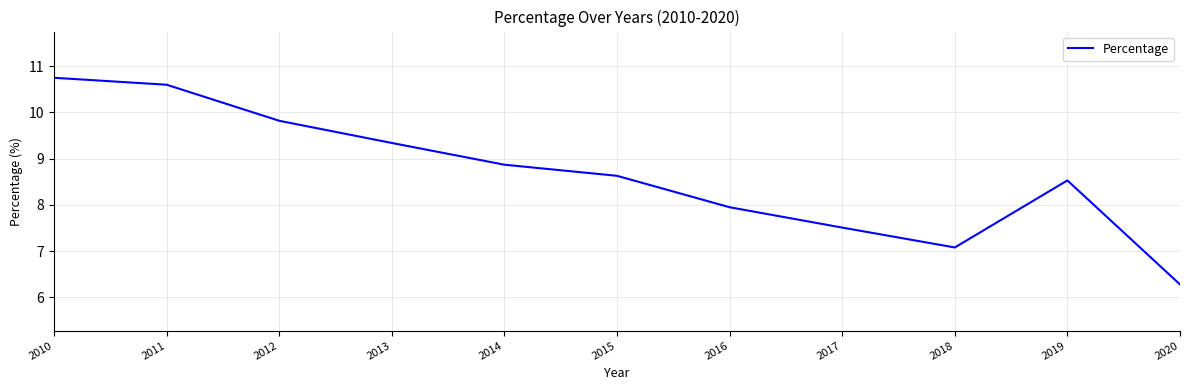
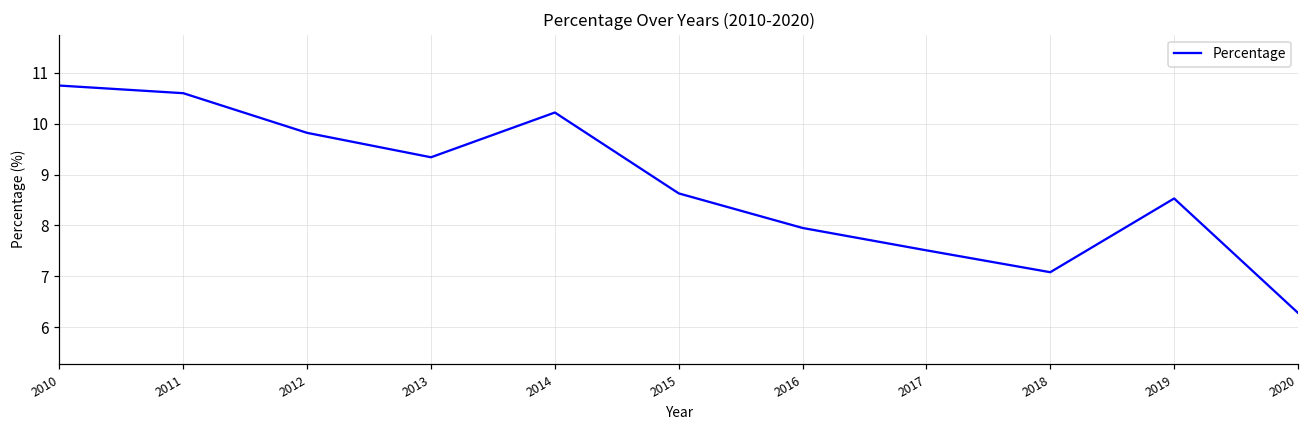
2014: 8.9 -> 10.2
